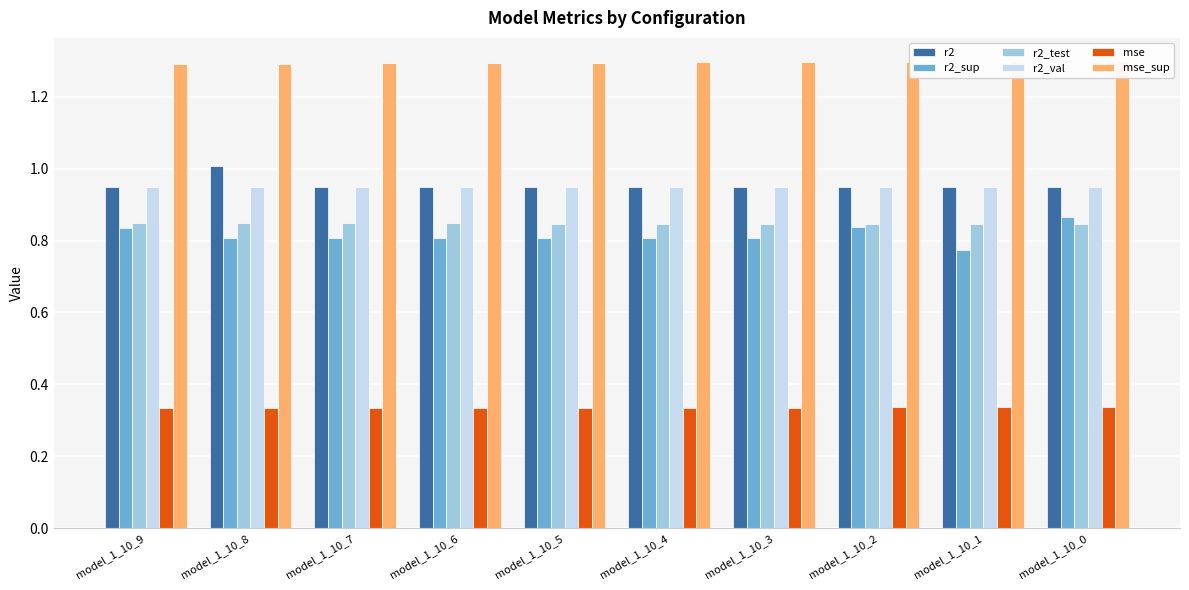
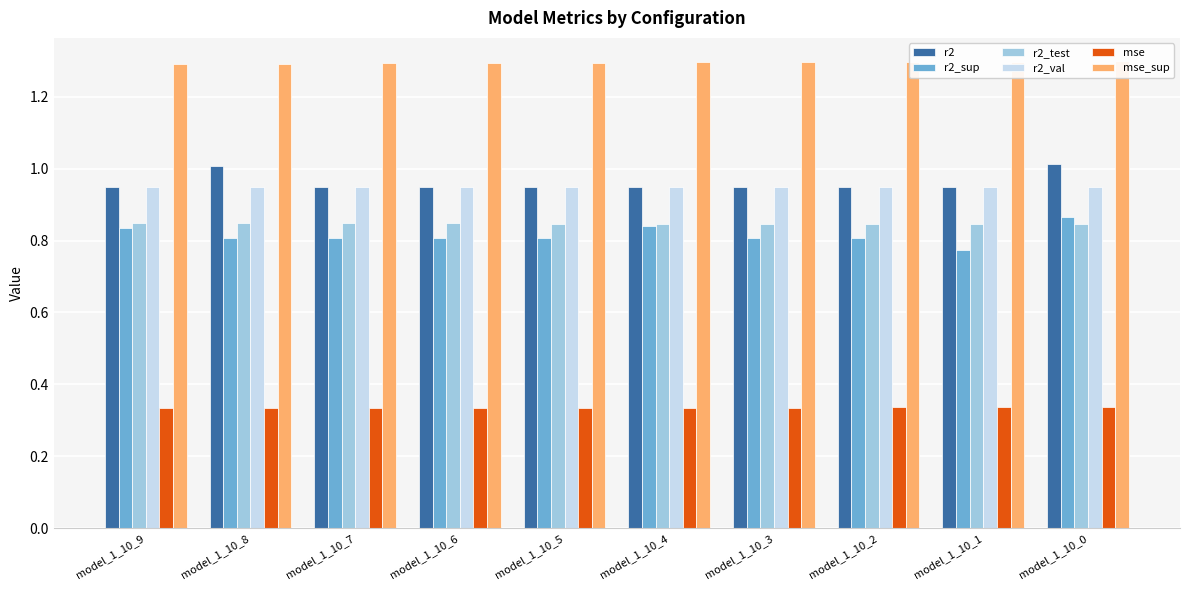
r2_sup, model_1_10_4: 0.81 -> 0.84
r2_sup, model_1_10_2: 0.84 -> 0.81
r2, model_1_10_0: 0.95 -> 1.01
